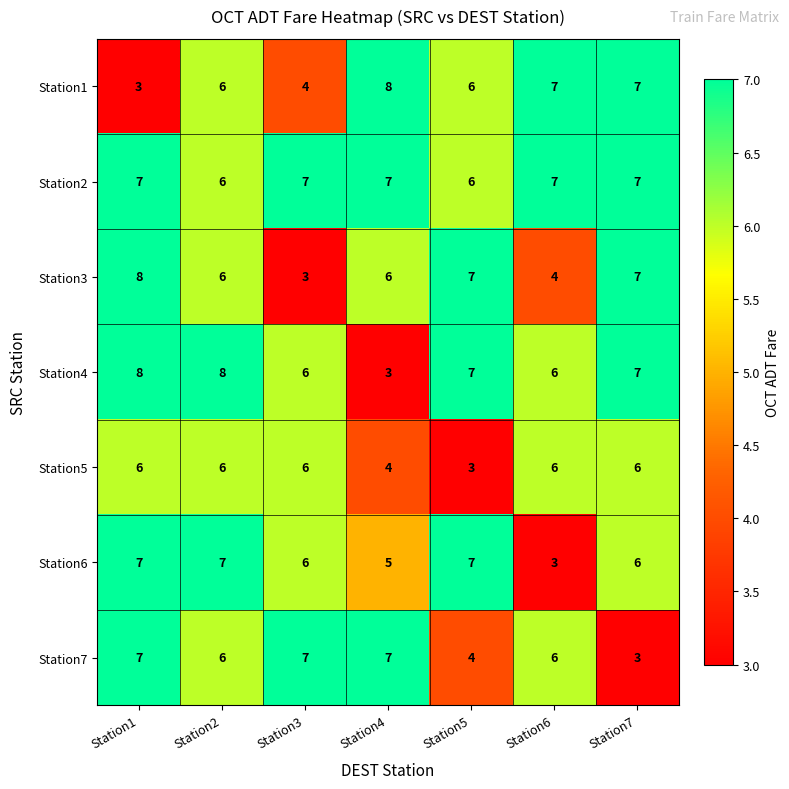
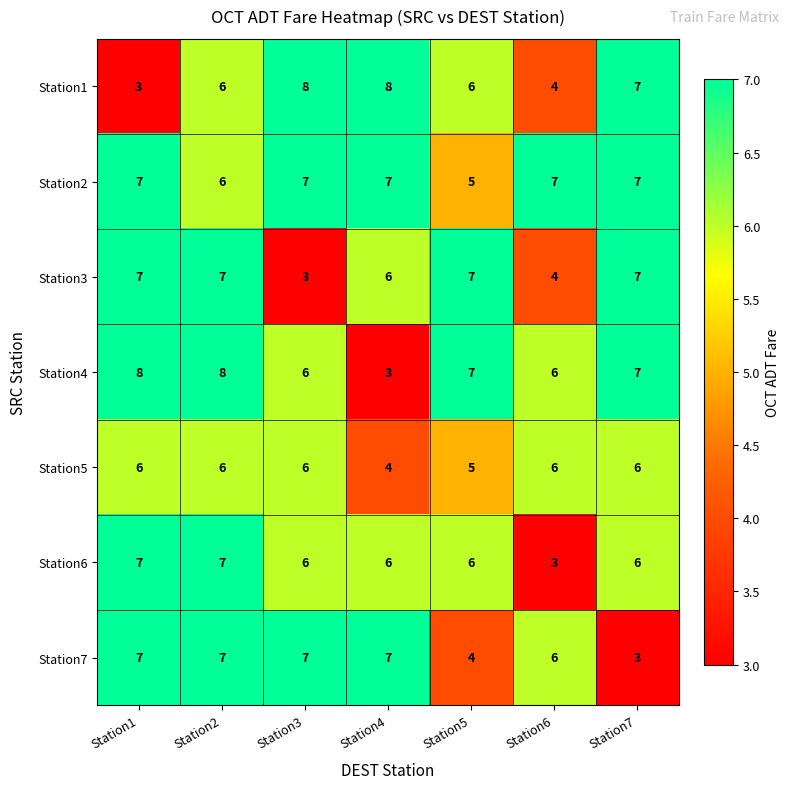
Station1, Station3: 4 -> 8
Station1, Station6: 7 -> 4
Station2, Station5: 6 -> 5
Station3, Station1: 8 -> 7
Station3, Station2: 6 -> 7
Station5, Station5: 3 -> 5
Station6, Station4: 5 -> 6
Station6, Station5: 7 -> 6
Station7, Station2: 6 -> 7
